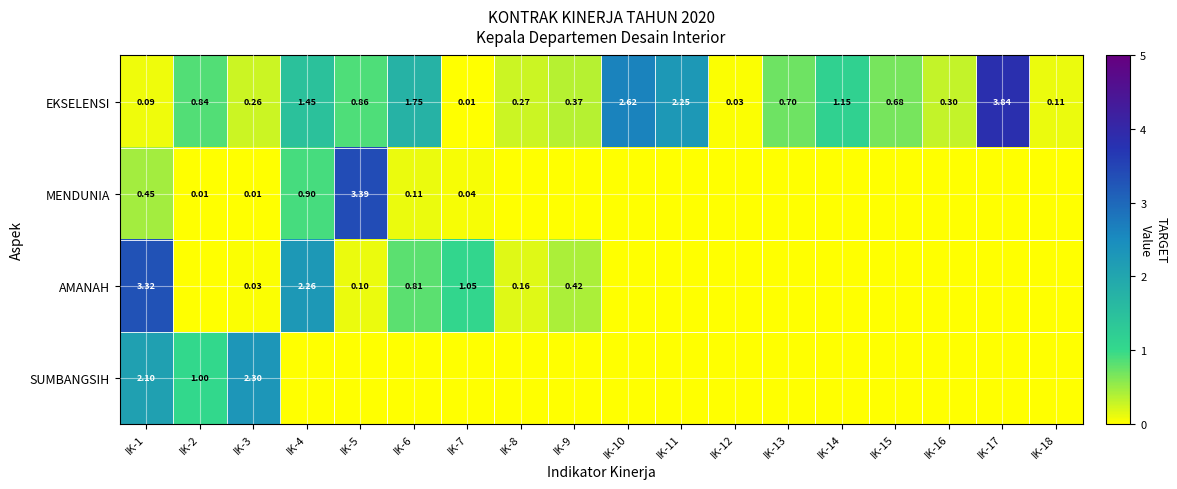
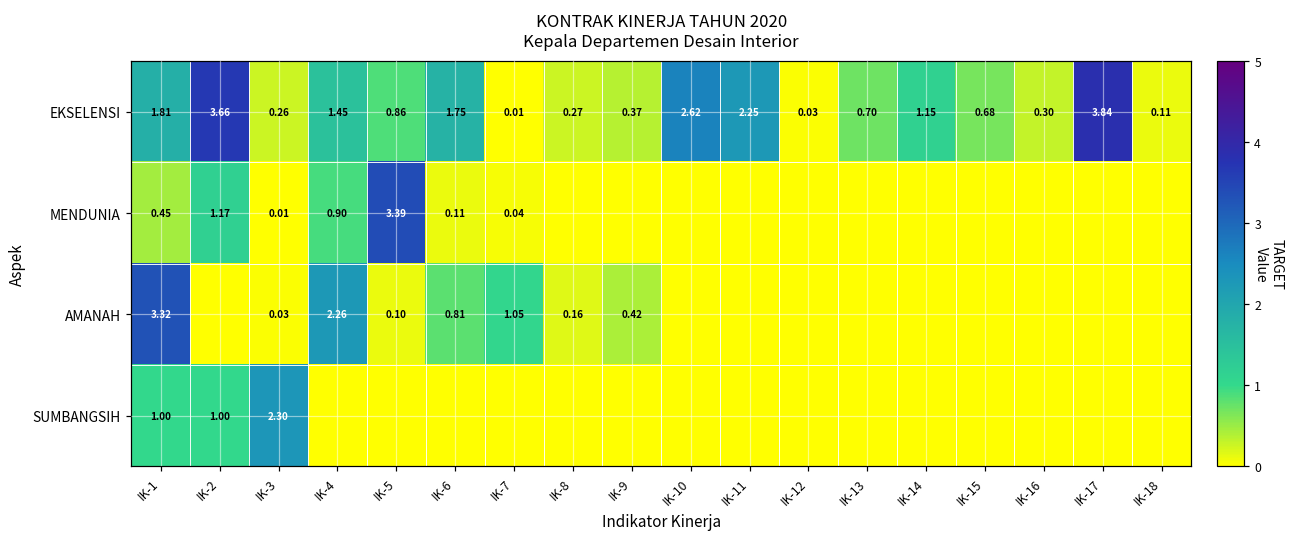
EKSELENSI, IK-1: 0.09 -> 1.81
EKSELENSI, IK-2: 0.84 -> 3.66
MENDUNIA, IK-2: 0.01 -> 1.17
SUMBANGSIH, IK-1: 2.10 -> 1.00
